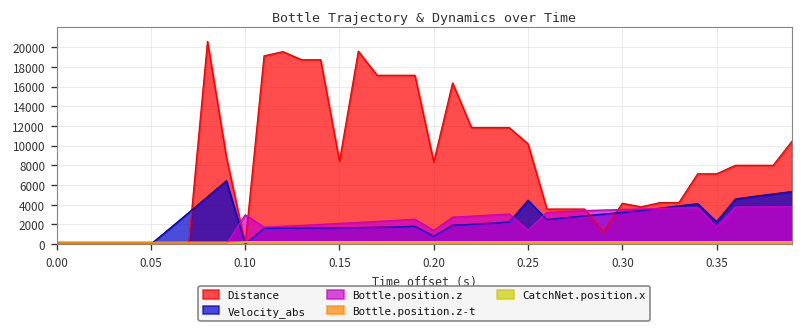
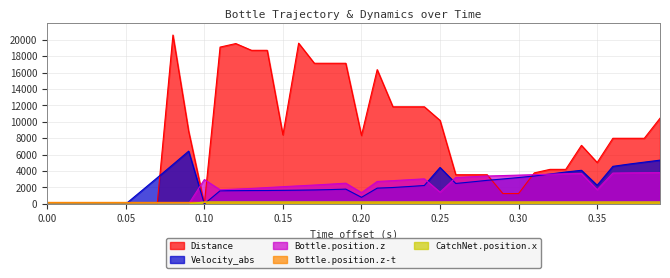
Distance, 0.30: 4000 -> 1000
Distance, 0.35: 7000 -> 5000
